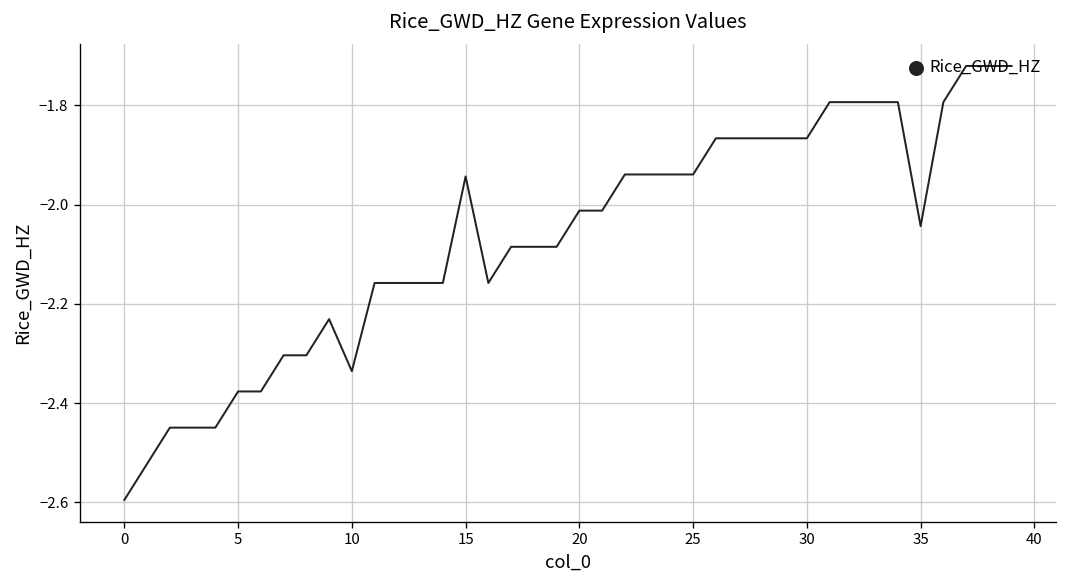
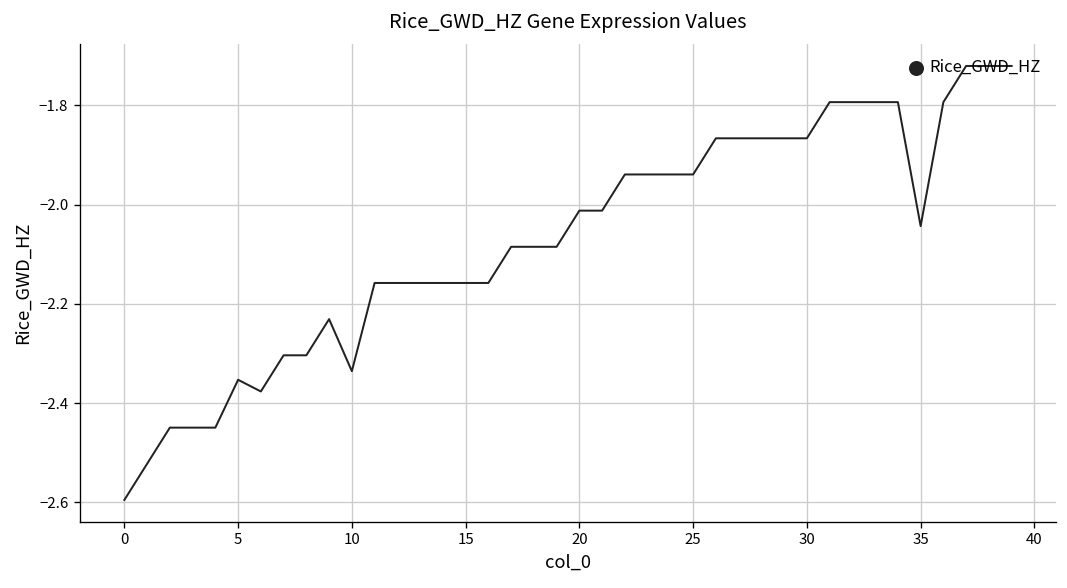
5: -2.38 -> -2.35
15: -1.94 -> -2.16
